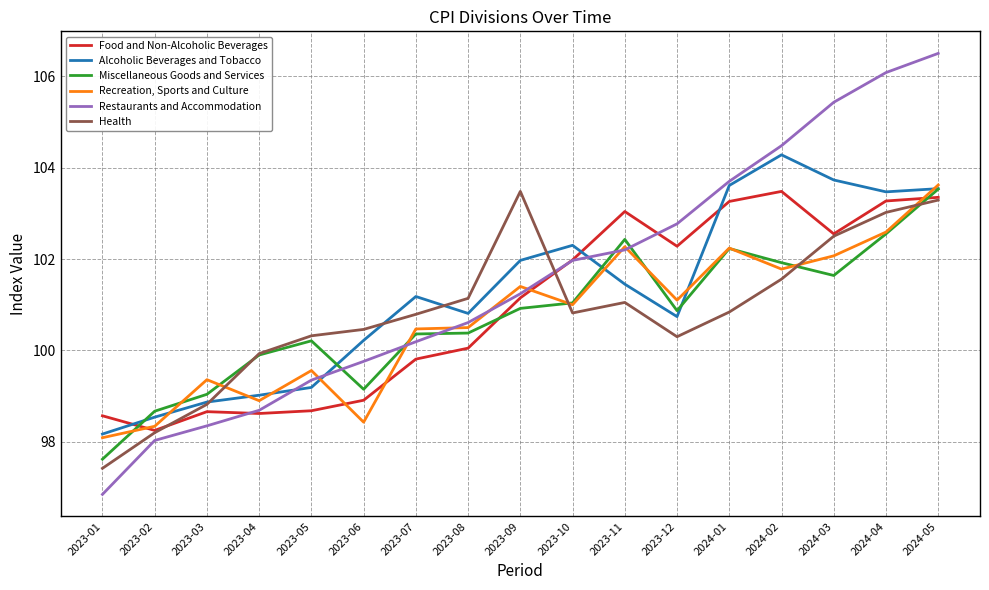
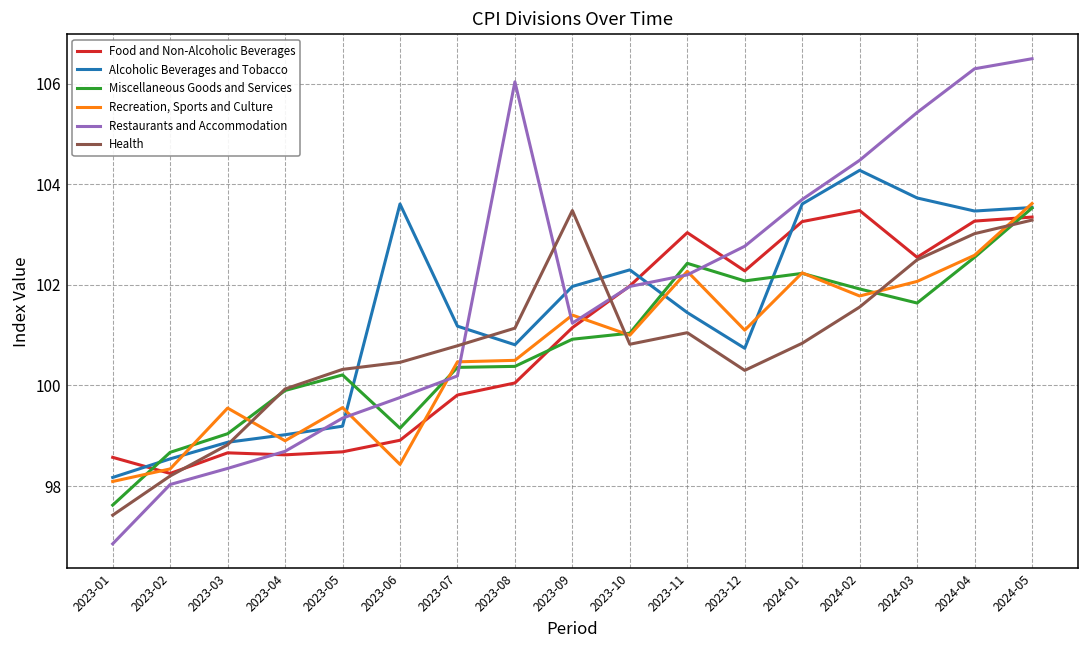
Recreation, Sports and Culture, 2023-03: 99.4 -> 99.6
Alcoholic Beverages and Tobacco, 2023-06: 100.2 -> 103.6
Restaurants and Accommodation, 2023-08: 100.6 -> 106.0
Miscellaneous Goods and Services, 2023-12: 100.9 -> 102.1
Restaurants and Accommodation, 2024-04: 106.1 -> 106.3
